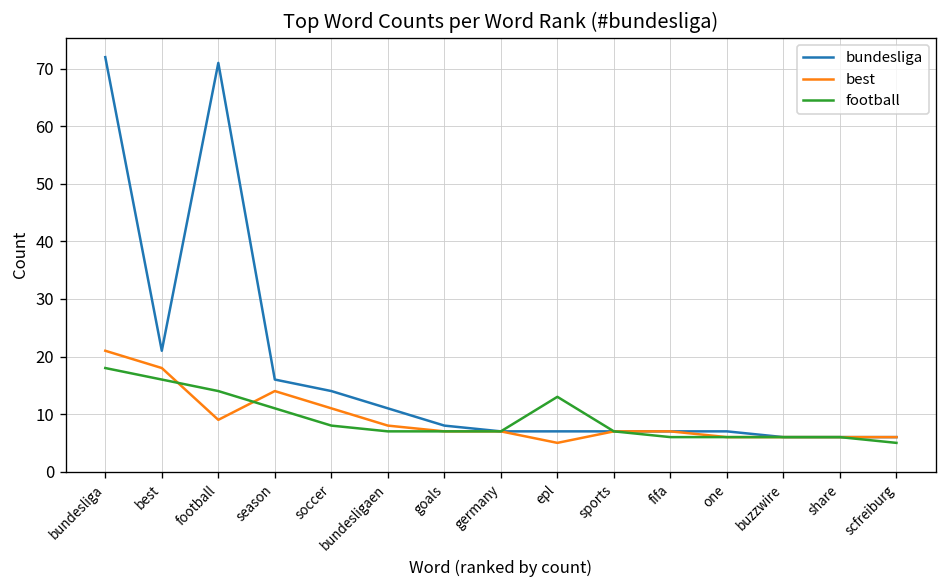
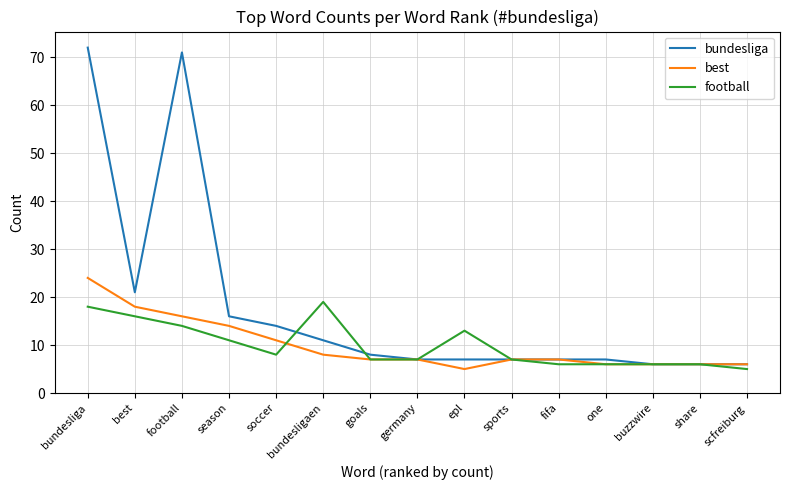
best, bundesliga: 21 -> 24
best, football: 9 -> 16
football, bundesligaen: 7 -> 19
